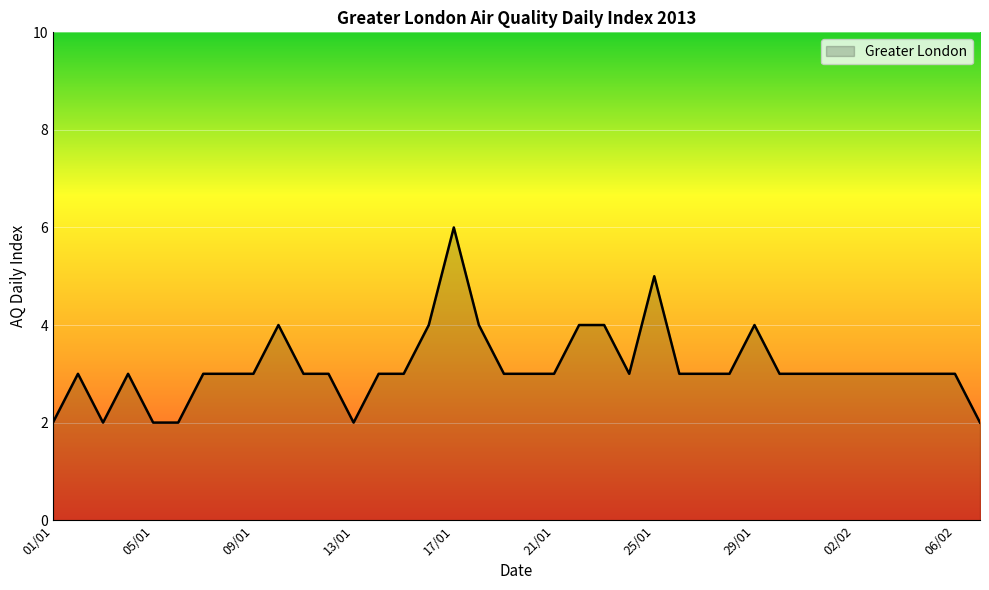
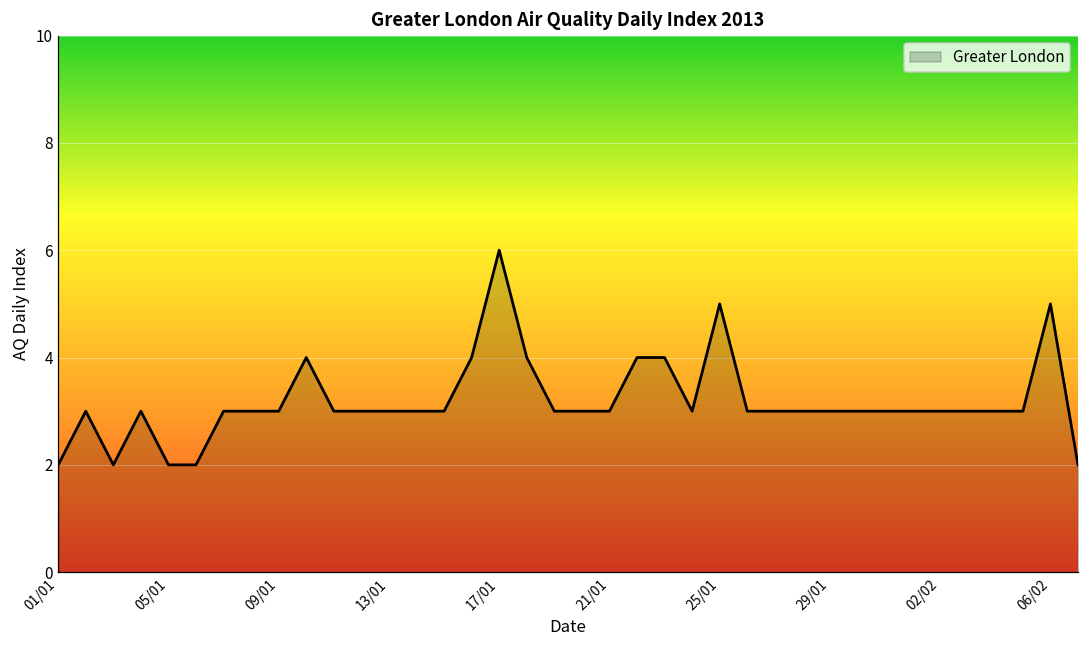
13/01: 2 -> 3
29/01: 4 -> 3
06/02: 3 -> 5
